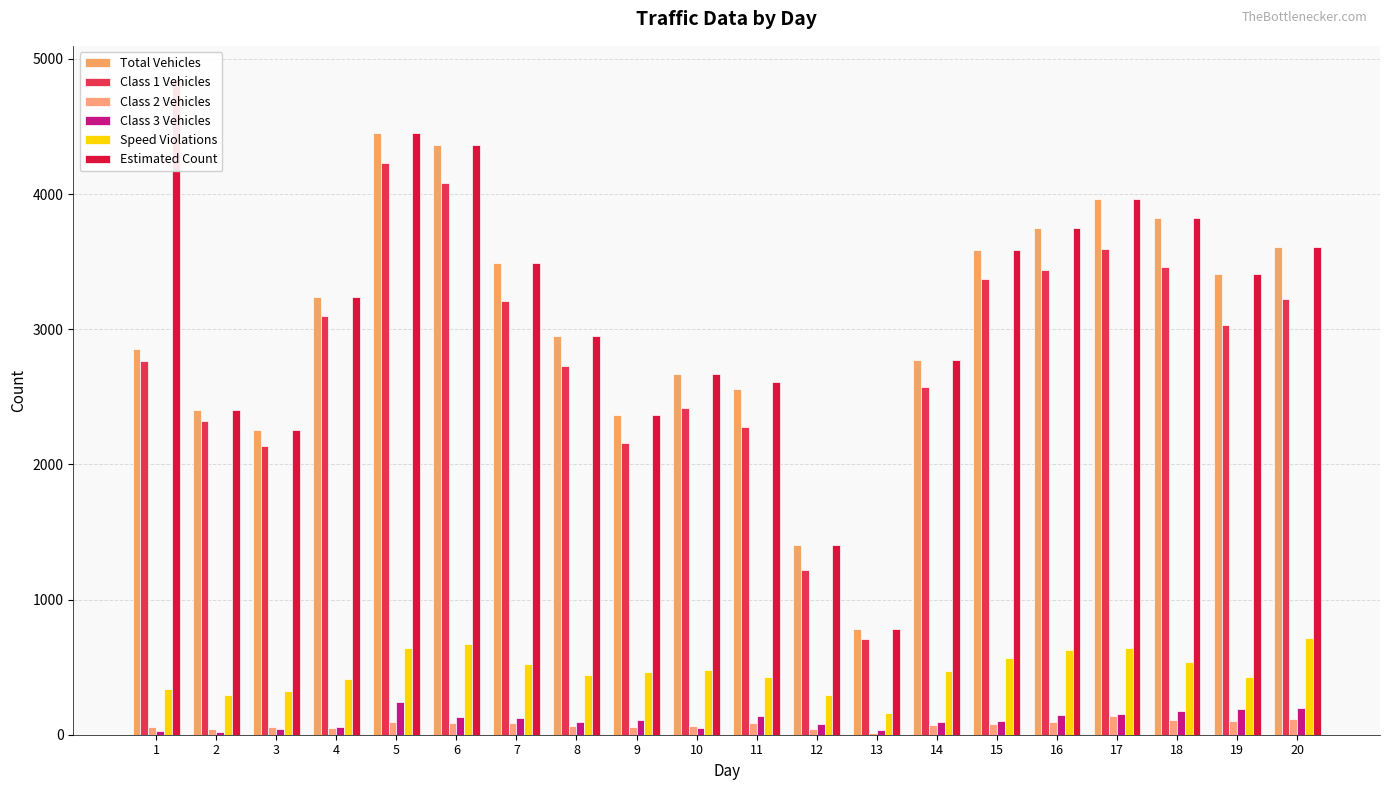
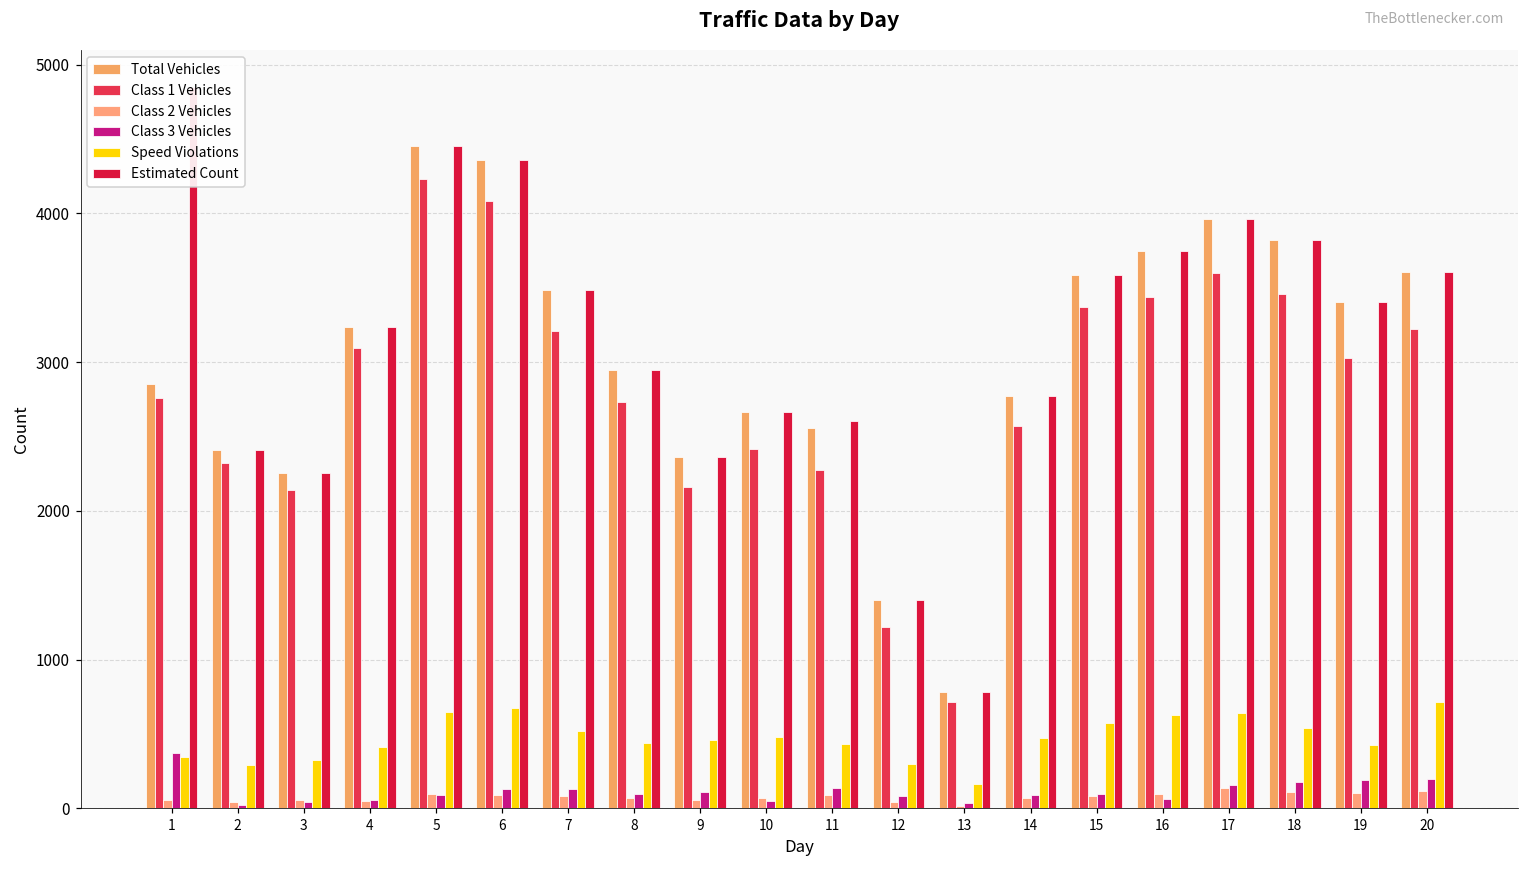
Class 3 Vehicles, 1: 30 -> 370
Class 3 Vehicles, 5: 240 -> 90
Class 3 Vehicles, 16: 150 -> 60
